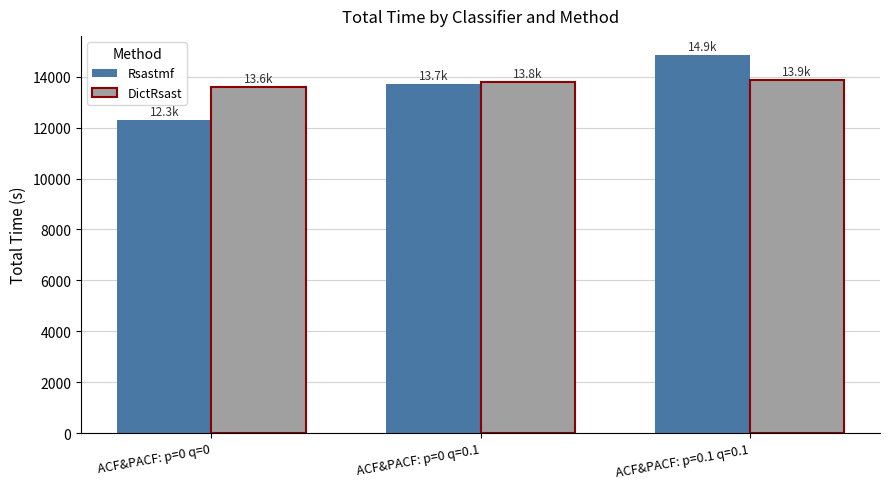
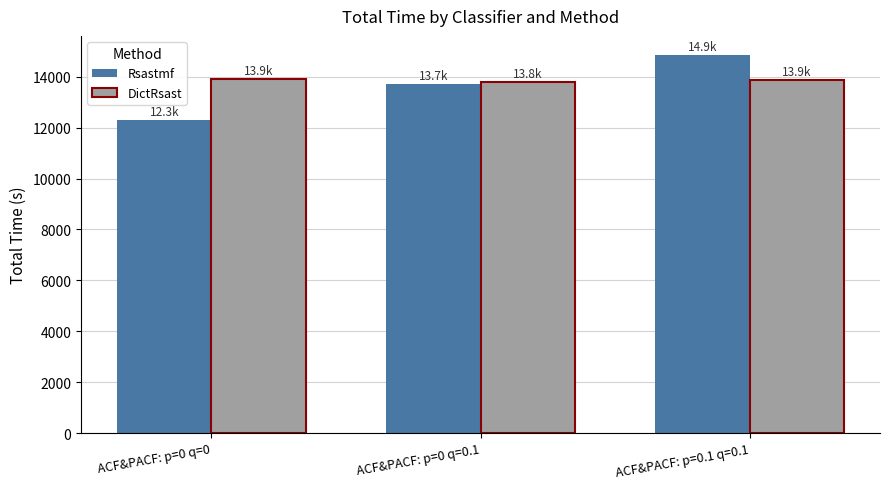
DictRsast, ACF&PACF: p=0 q=0: 13.6k -> 13.9k
